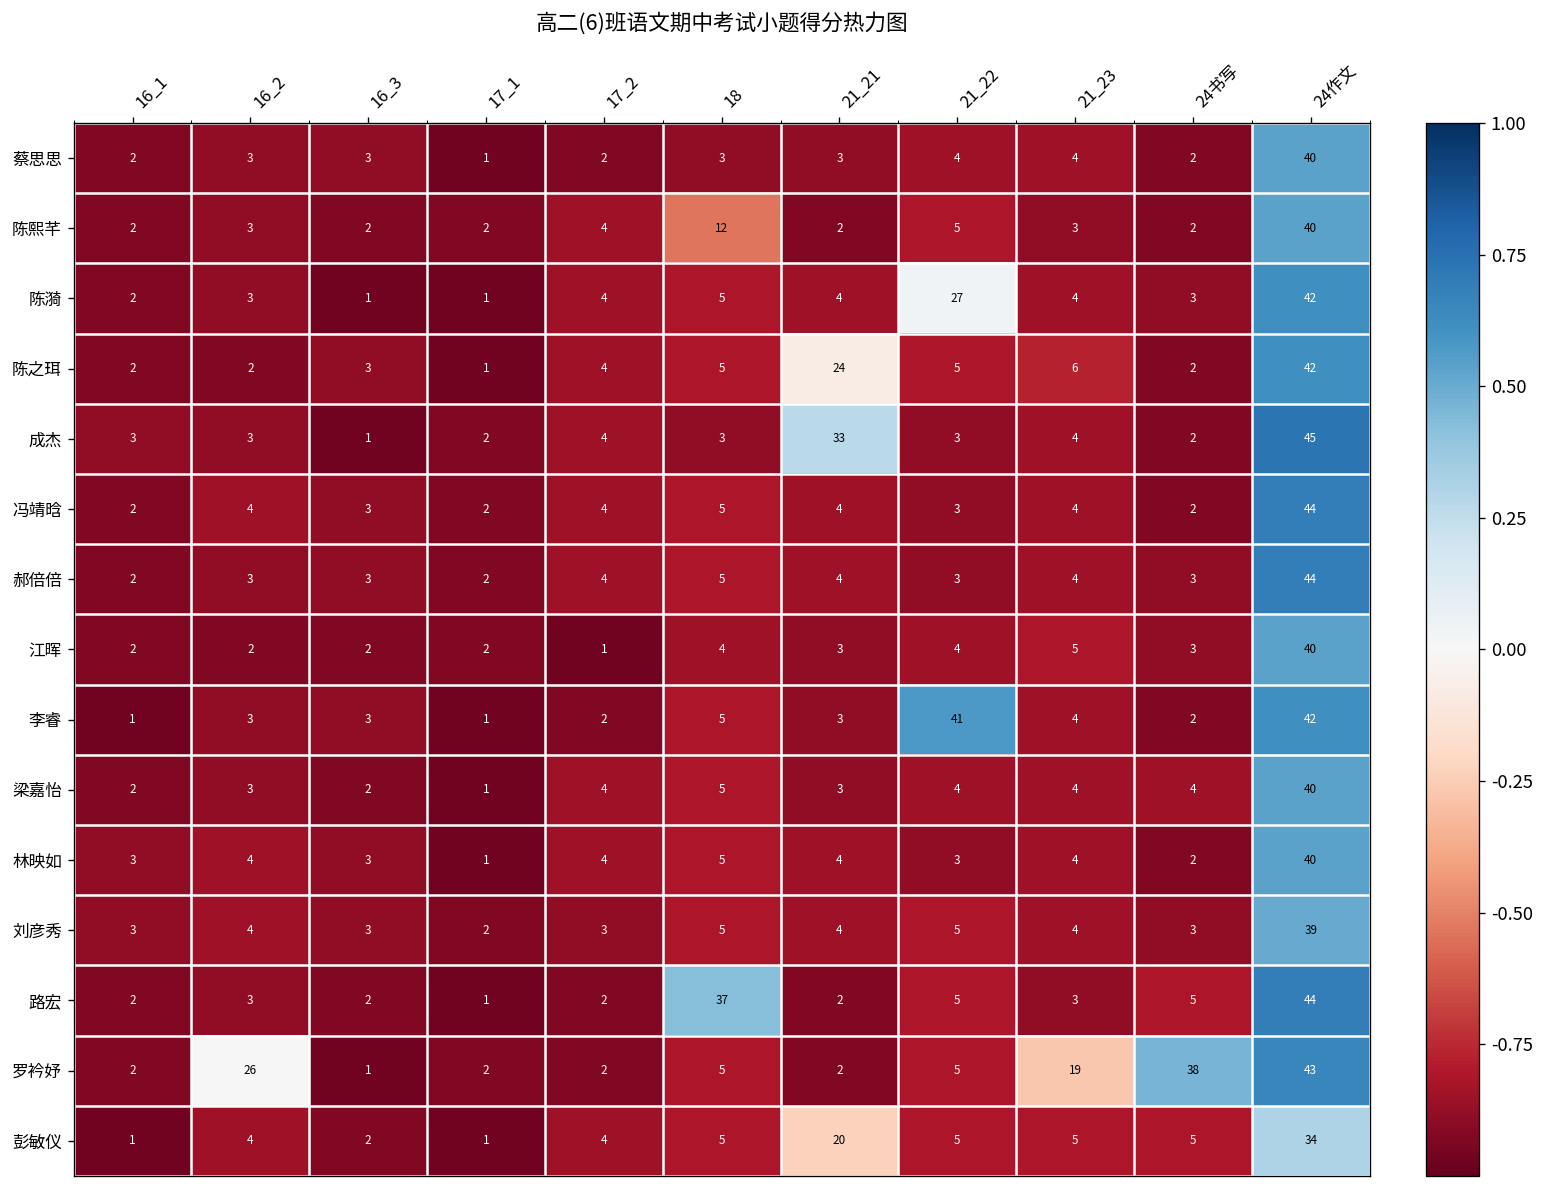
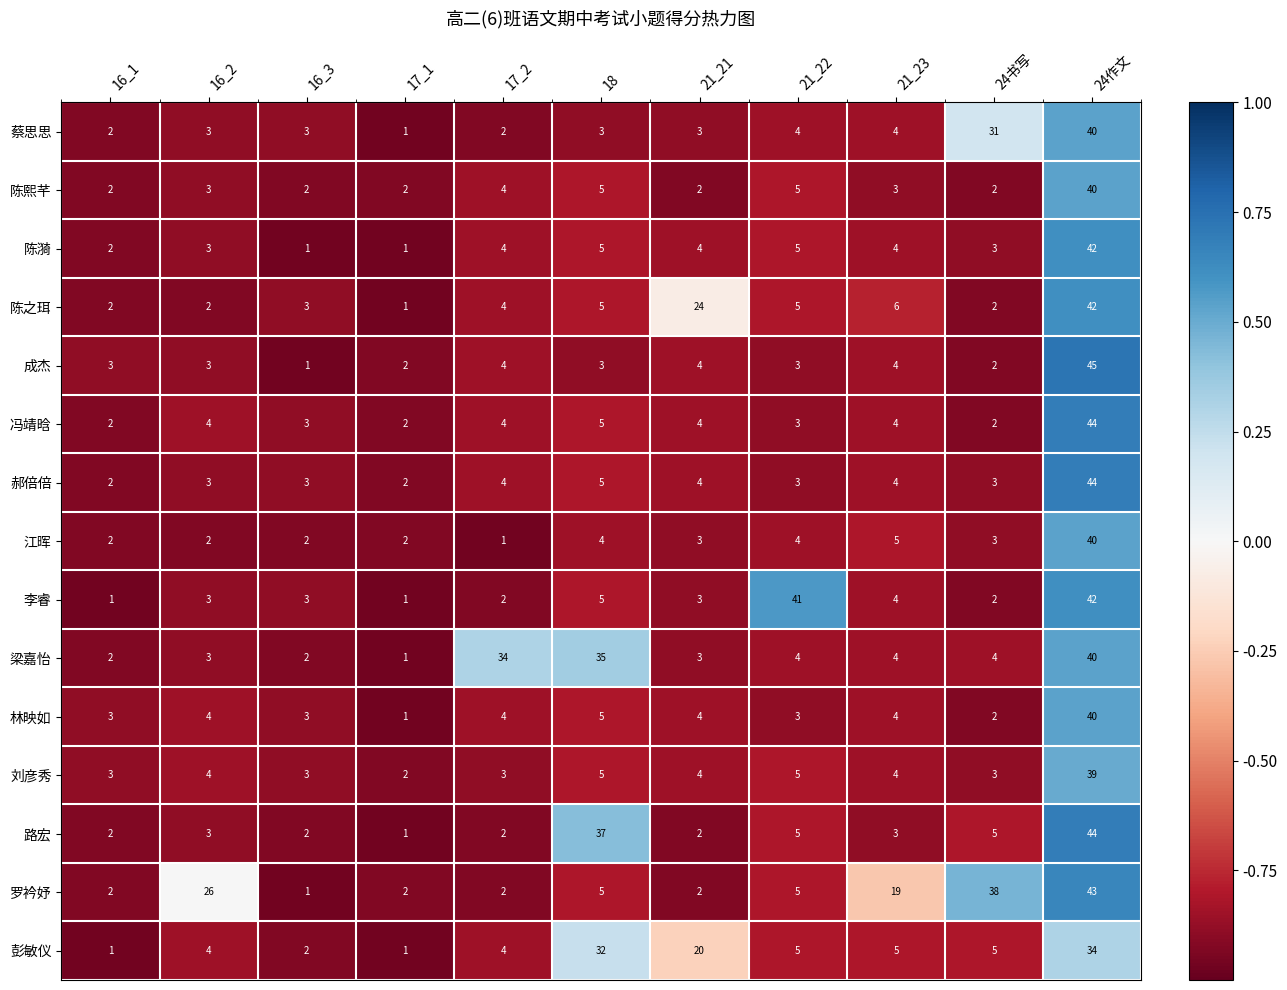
蔡思思, 24书写: 2 -> 31
陈熙芊, 18: 12 -> 5
陈漪, 21_22: 27 -> 5
成杰, 21_21: 33 -> 4
梁嘉怡, 17_2: 4 -> 34
梁嘉怡, 18: 5 -> 35
彭敏仪, 18: 5 -> 32
